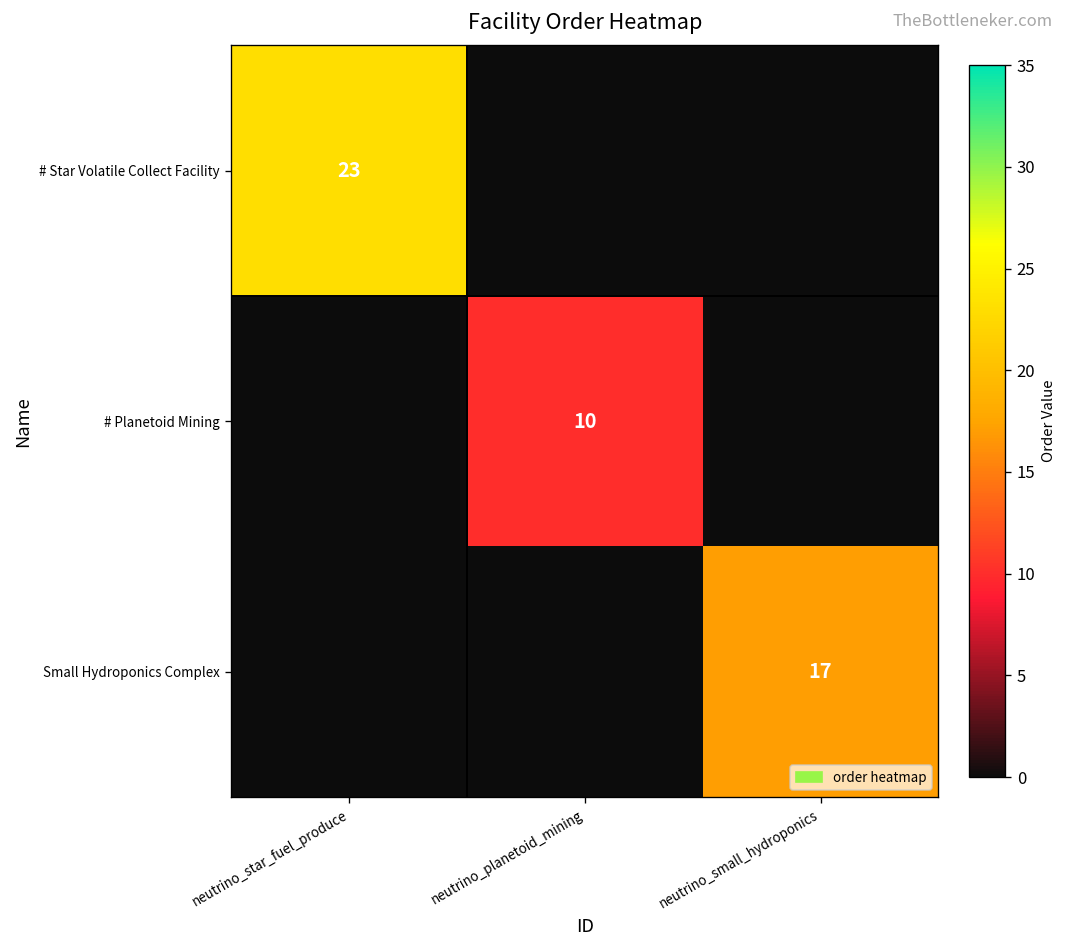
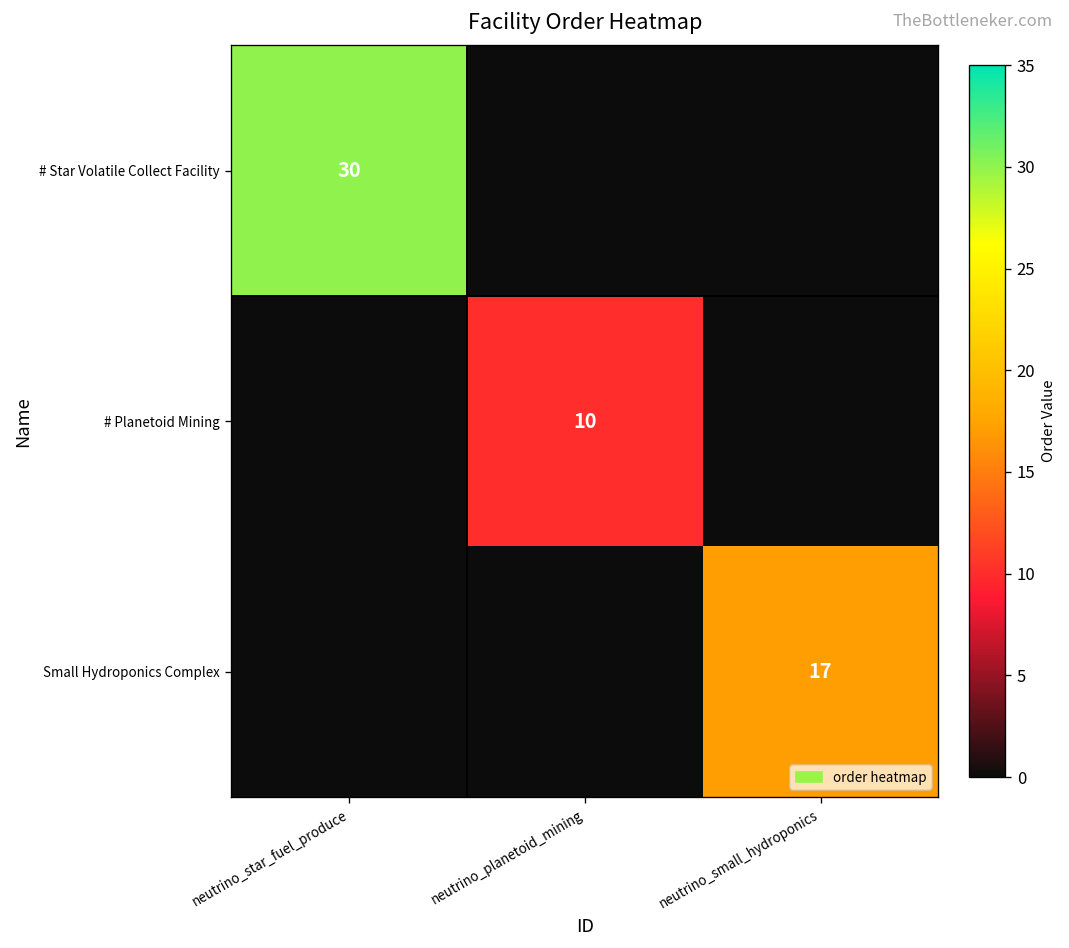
# Star Volatile Collect Facility, neutrino_star_fuel_produce: 23 -> 30
